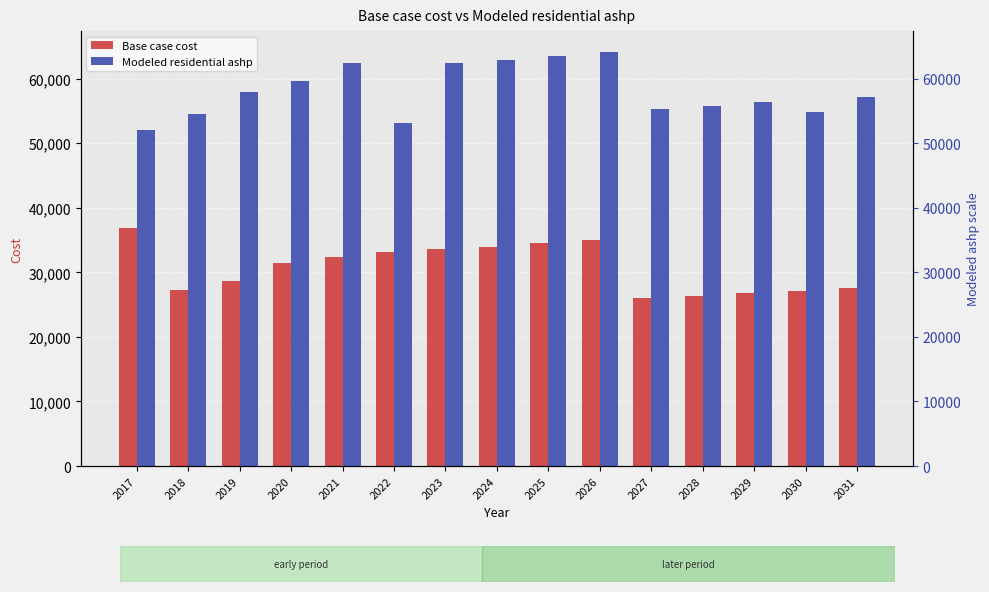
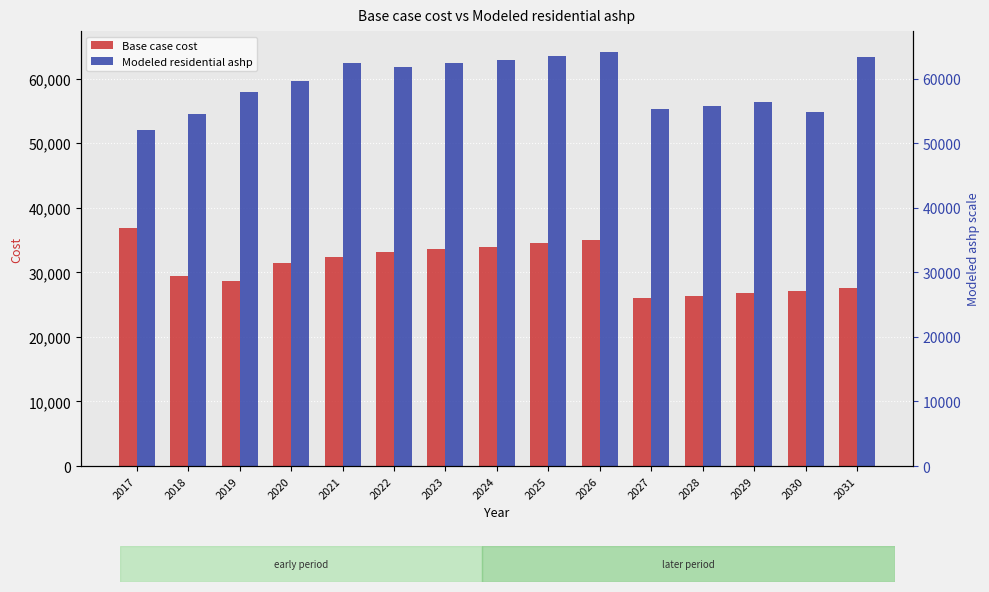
Base case cost, 2018: 27,000 -> 29,000
Modeled residential ashp, 2022: 53,000 -> 62,000
Modeled residential ashp, 2031: 57,000 -> 63,000
